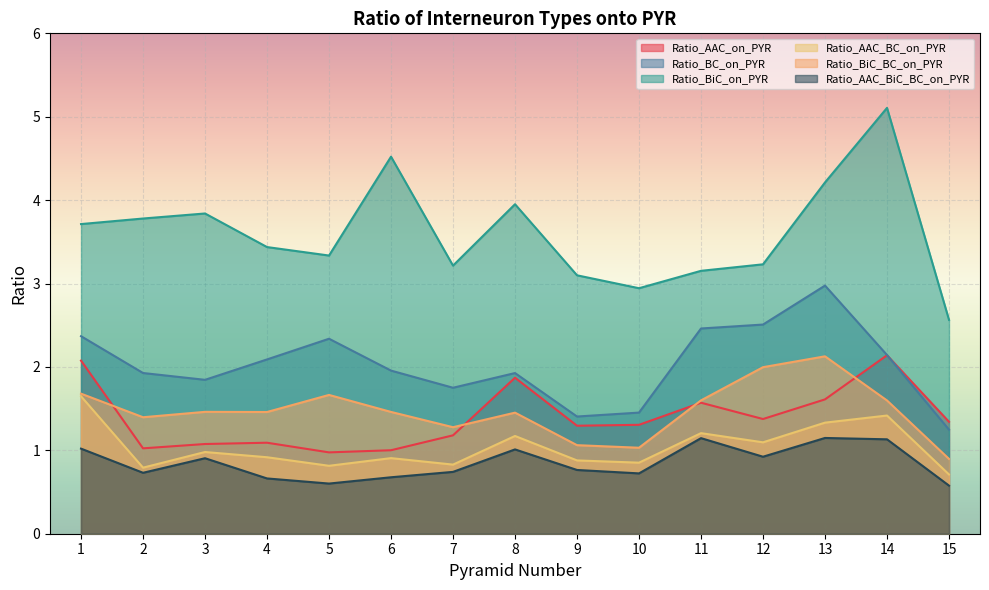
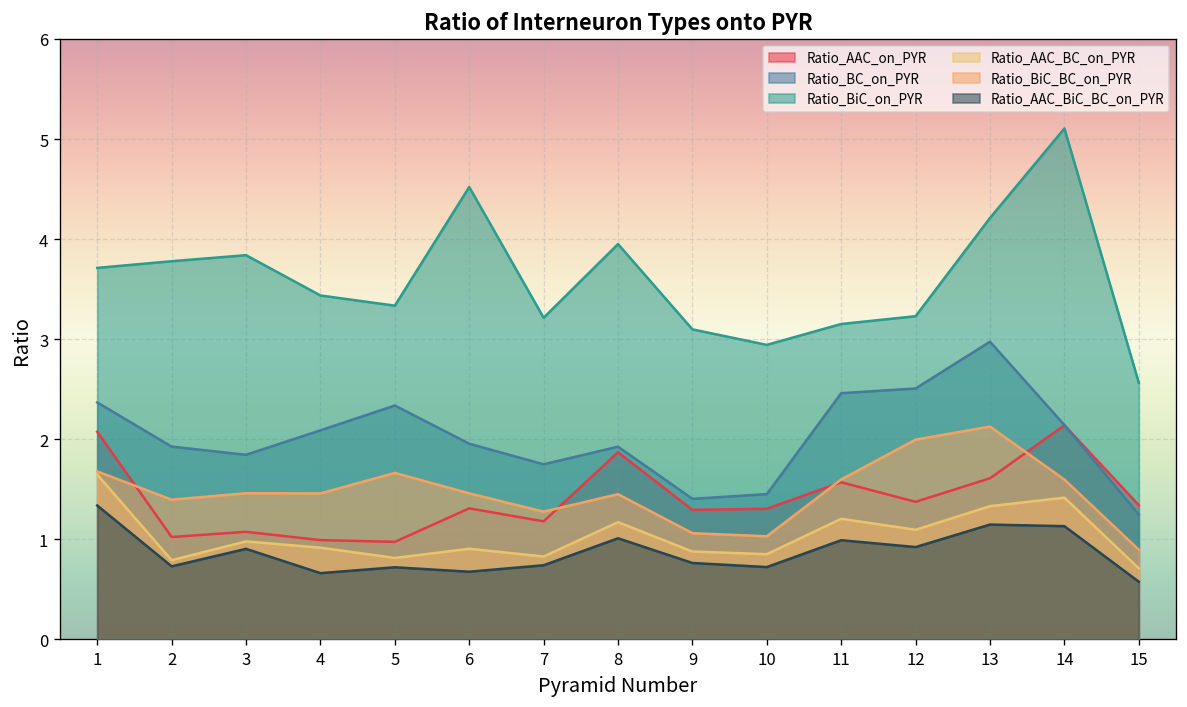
Ratio_AAC_BiC_BC_on_PYR, 1: 1.0 -> 1.3
Ratio_AAC_on_PYR, 4: 1.1 -> 1.0
Ratio_AAC_BiC_BC_on_PYR, 5: 0.6 -> 0.7
Ratio_AAC_on_PYR, 6: 1.0 -> 1.3
Ratio_AAC_BiC_BC_on_PYR, 11: 1.1 -> 1.0
